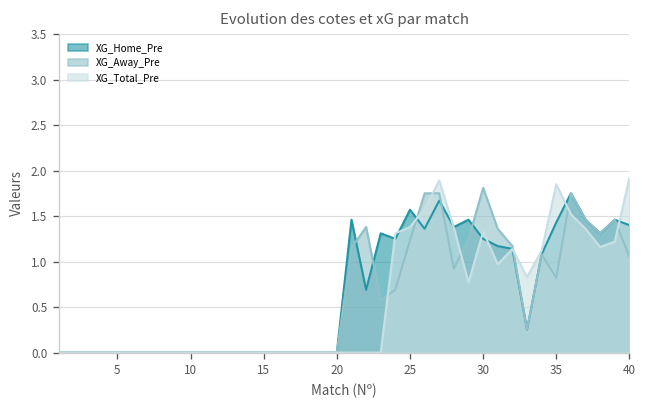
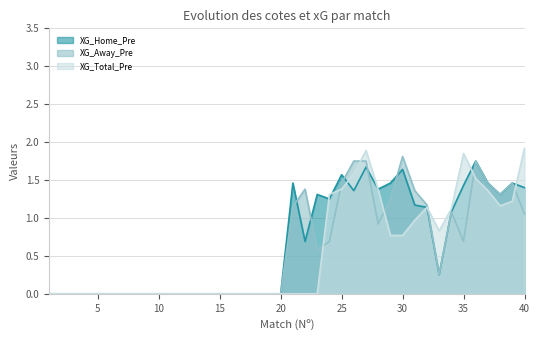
XG_Away_Pre, 25: 1.2 -> 1.5
XG_Home_Pre, 30: 1.3 -> 1.6
XG_Total_Pre, 30: 1.3 -> 0.8
XG_Away_Pre, 35: 0.8 -> 0.7
